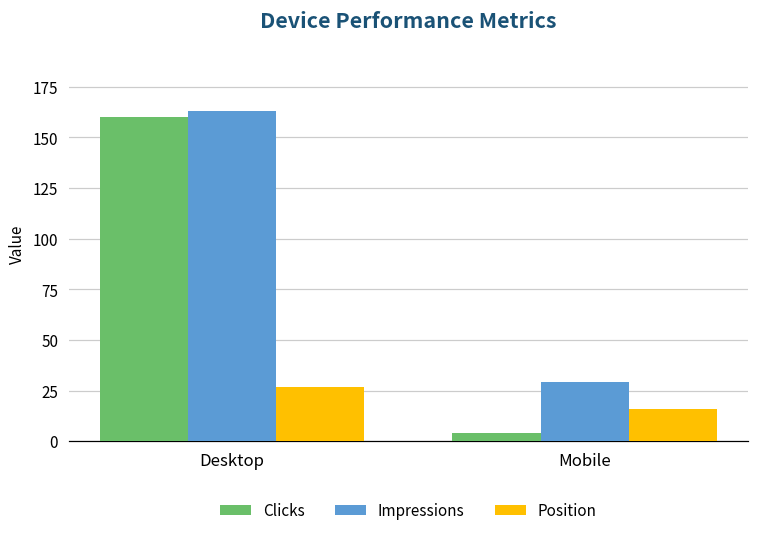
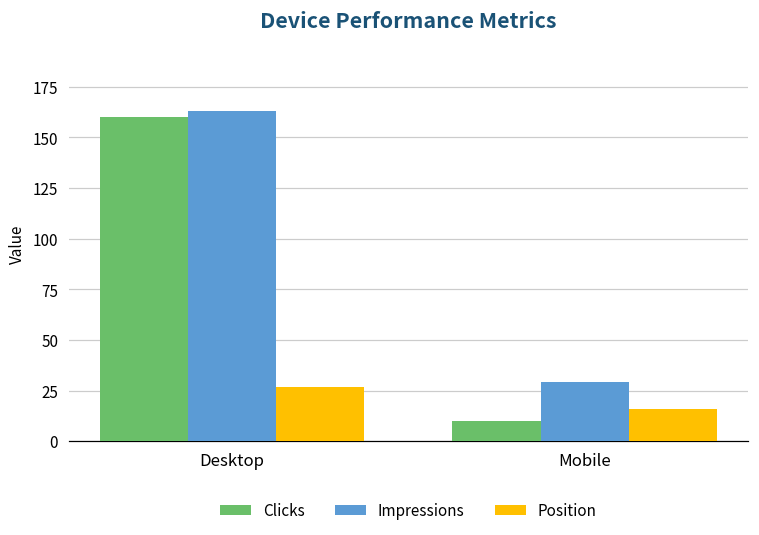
Clicks, Mobile: 4 -> 10
